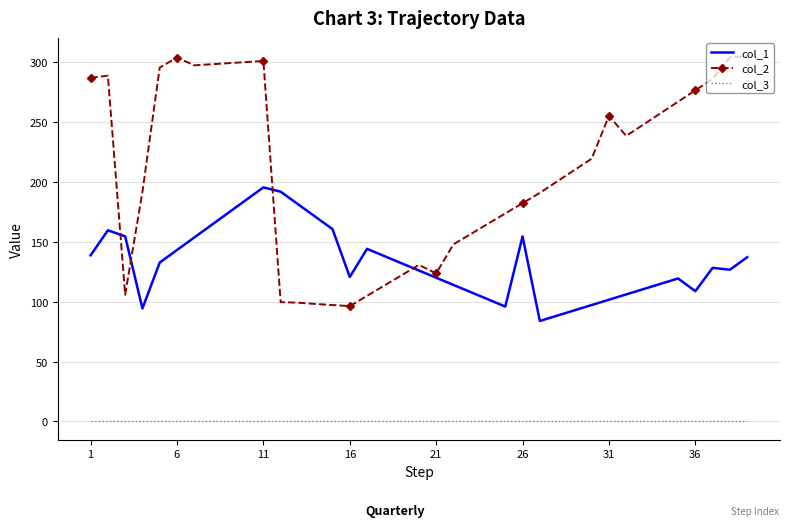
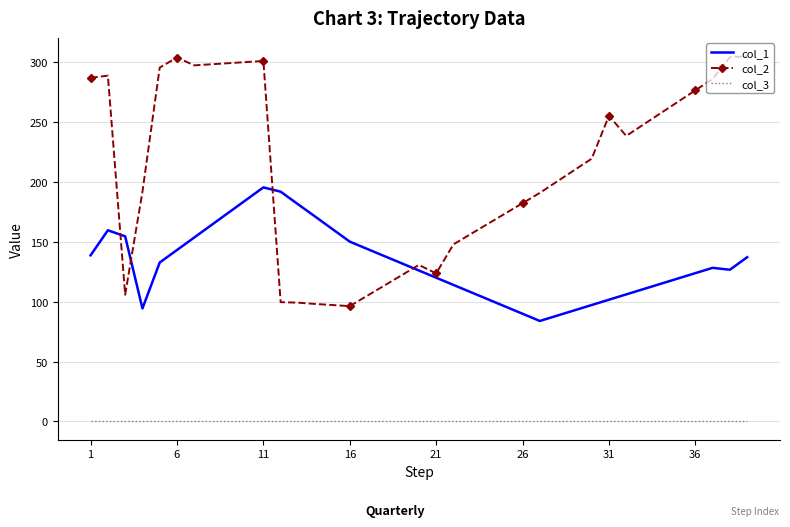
col_1, 16: 121 -> 150
col_1, 26: 155 -> 90
col_1, 36: 109 -> 124
